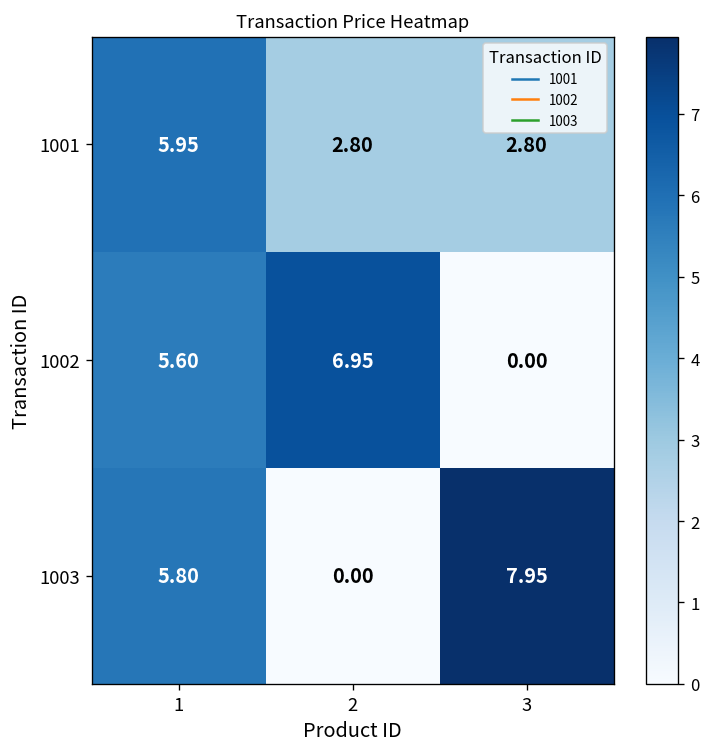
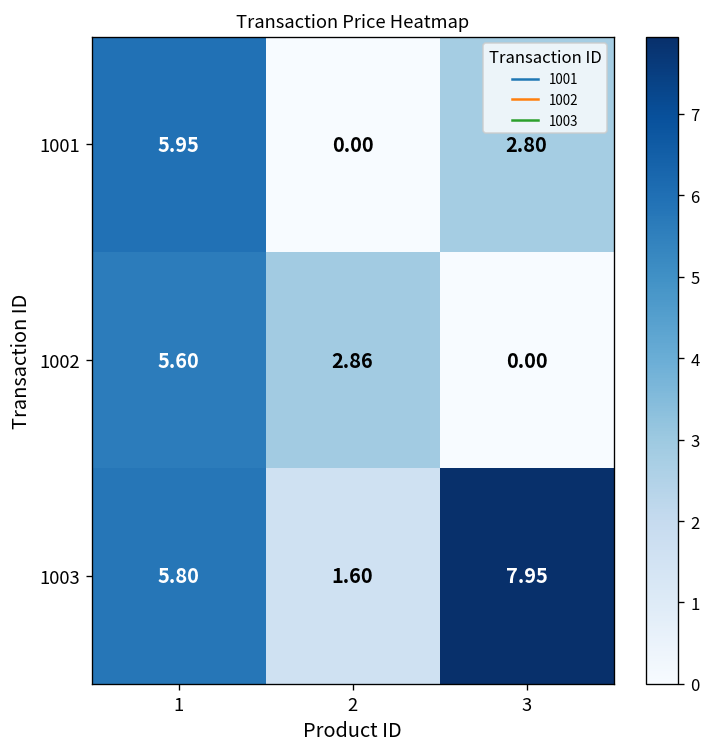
1001, 2: 2.80 -> 0.00
1002, 2: 6.95 -> 2.86
1003, 2: 0.00 -> 1.60
